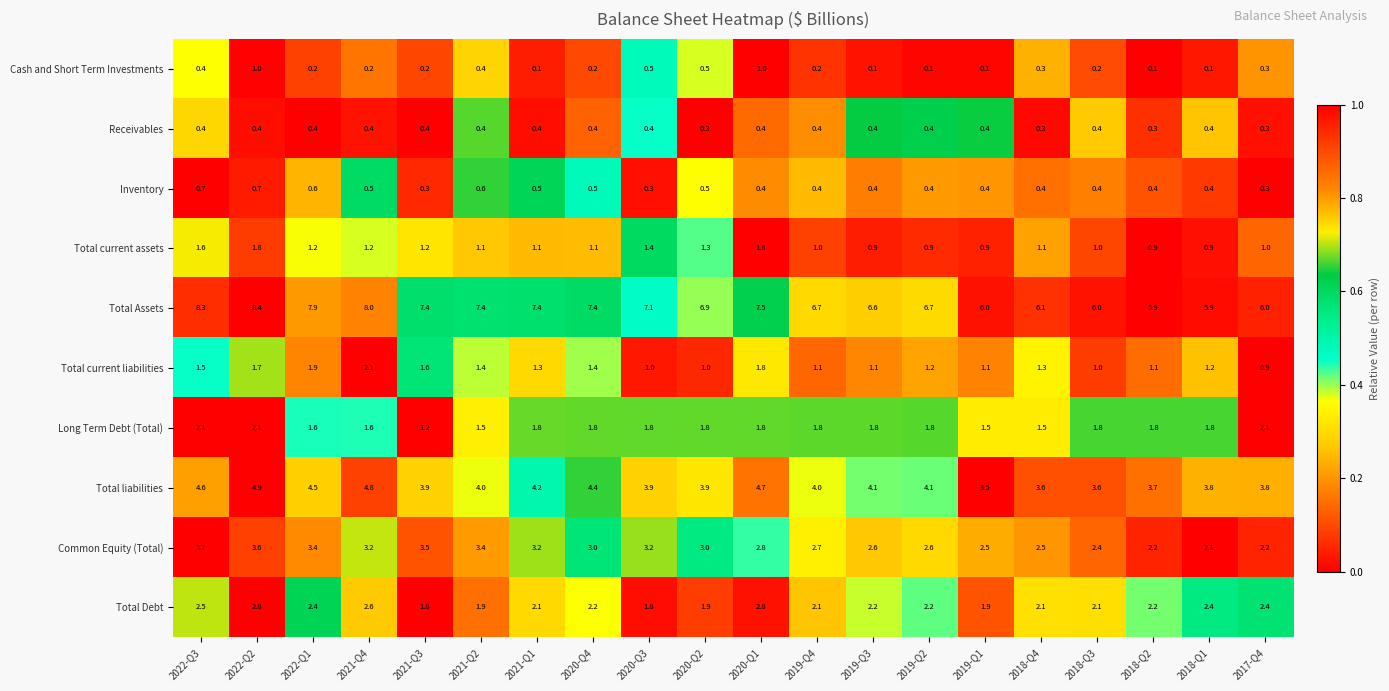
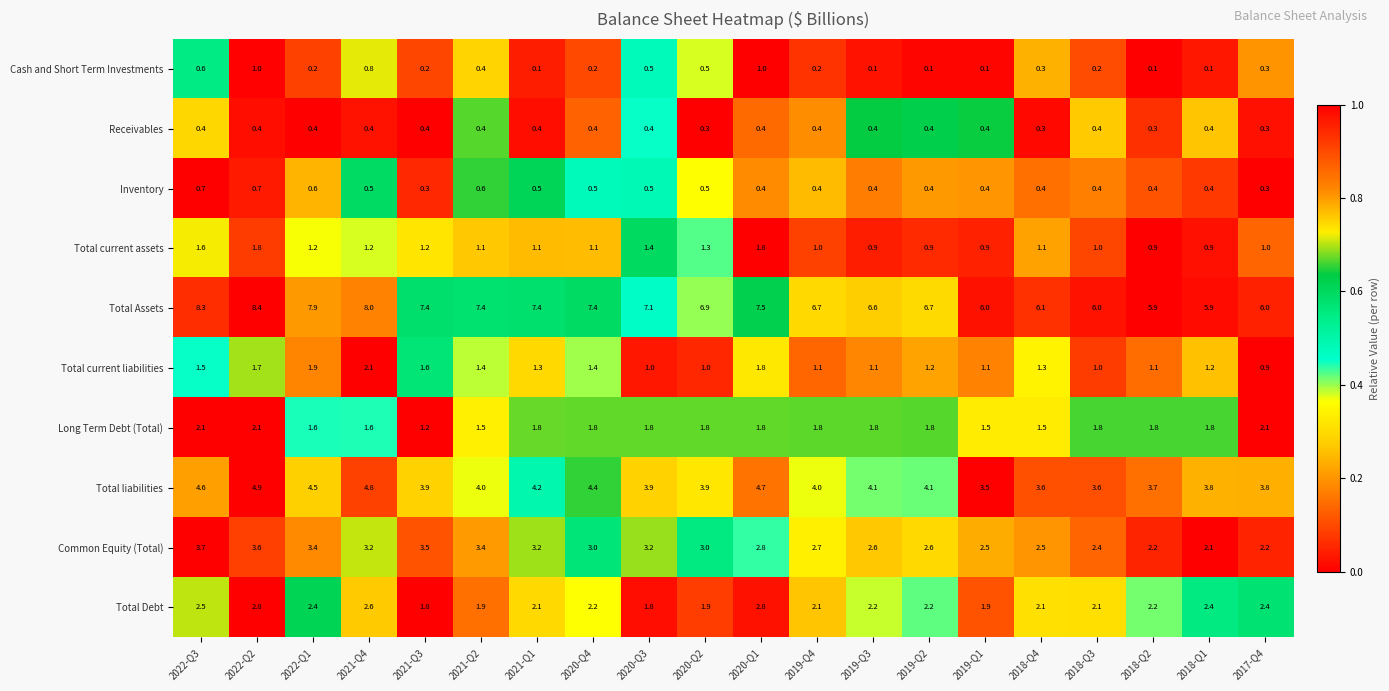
Cash and Short Term Investments, 2022-Q3: 0.4 -> 0.6
Cash and Short Term Investments, 2021-Q4: 0.2 -> 0.8
Inventory, 2020-Q3: 0.3 -> 0.5
